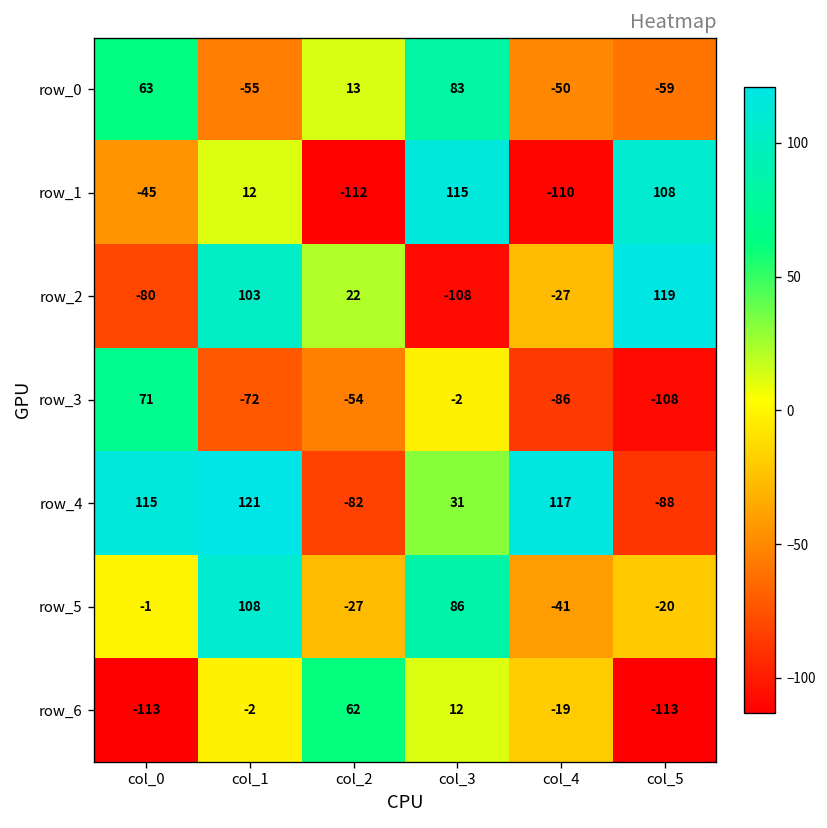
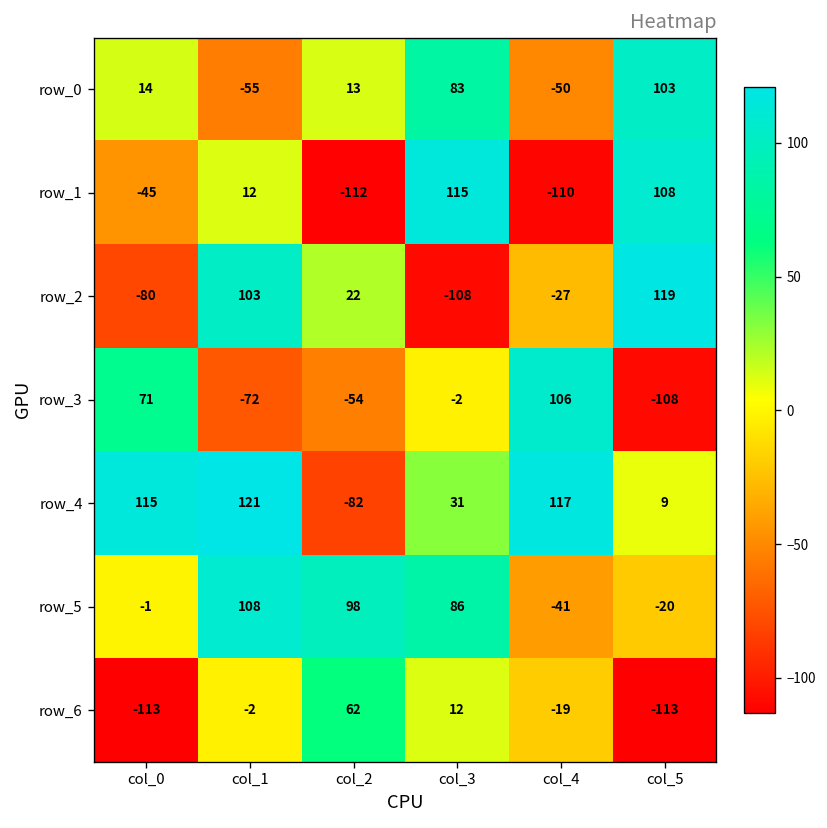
row_0, col_0: 63 -> 14
row_0, col_5: -59 -> 103
row_3, col_4: -86 -> 106
row_4, col_5: -88 -> 9
row_5, col_2: -27 -> 98
